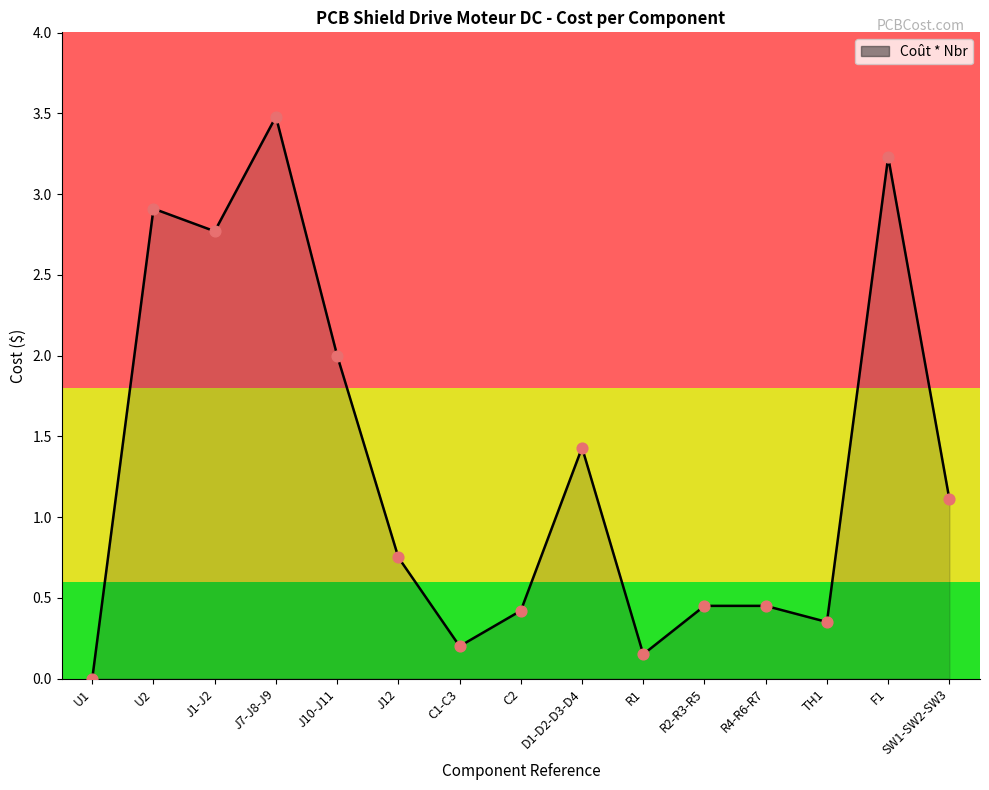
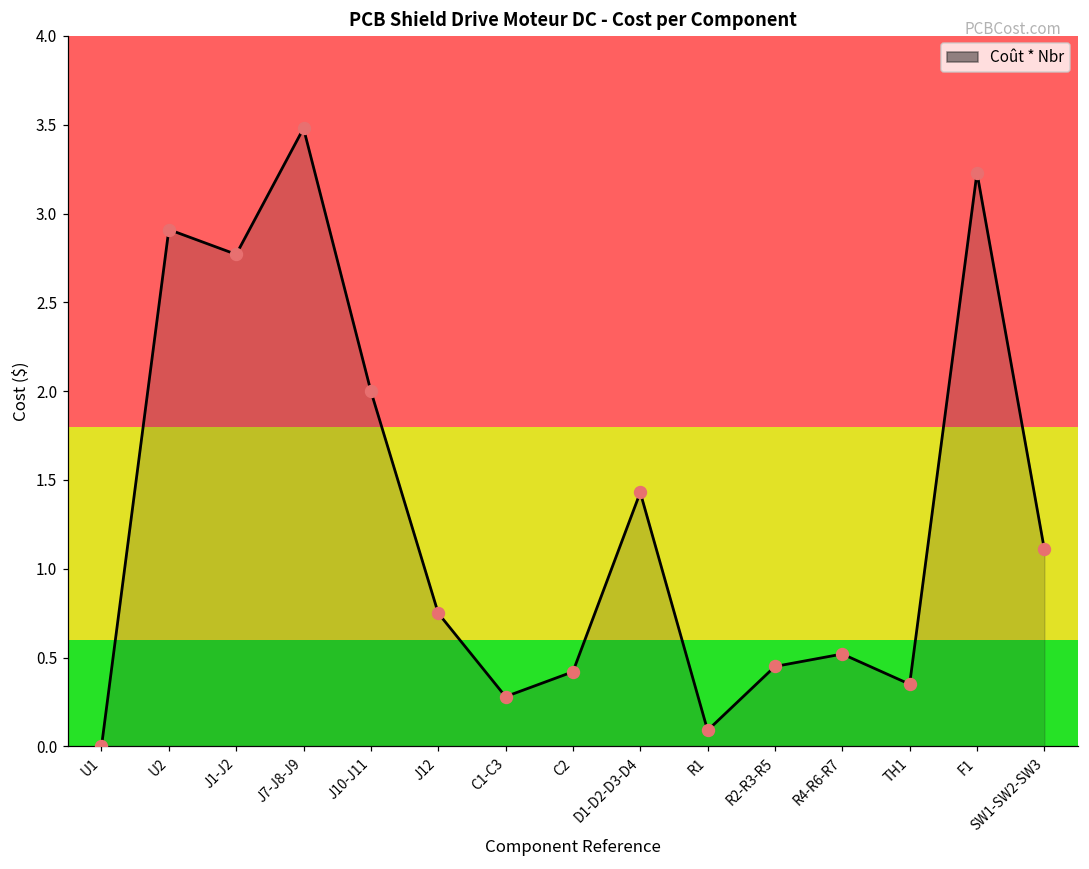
C1-C3: 0.20 -> 0.28
R1: 0.15 -> 0.09
R4-R6-R7: 0.45 -> 0.52
